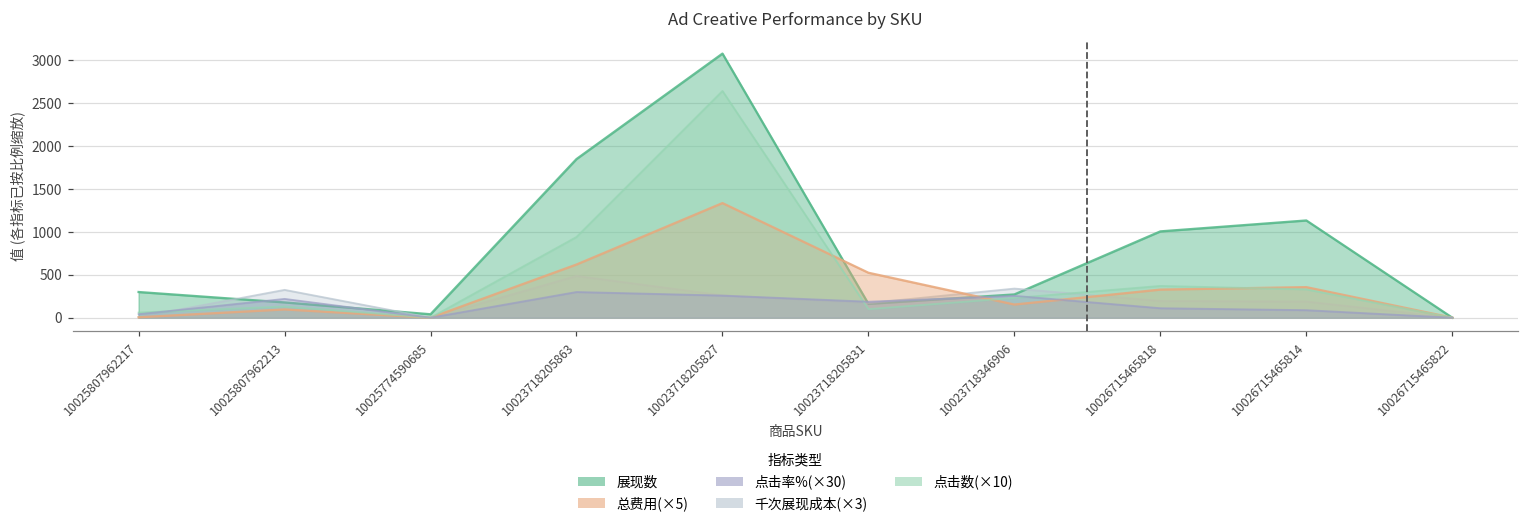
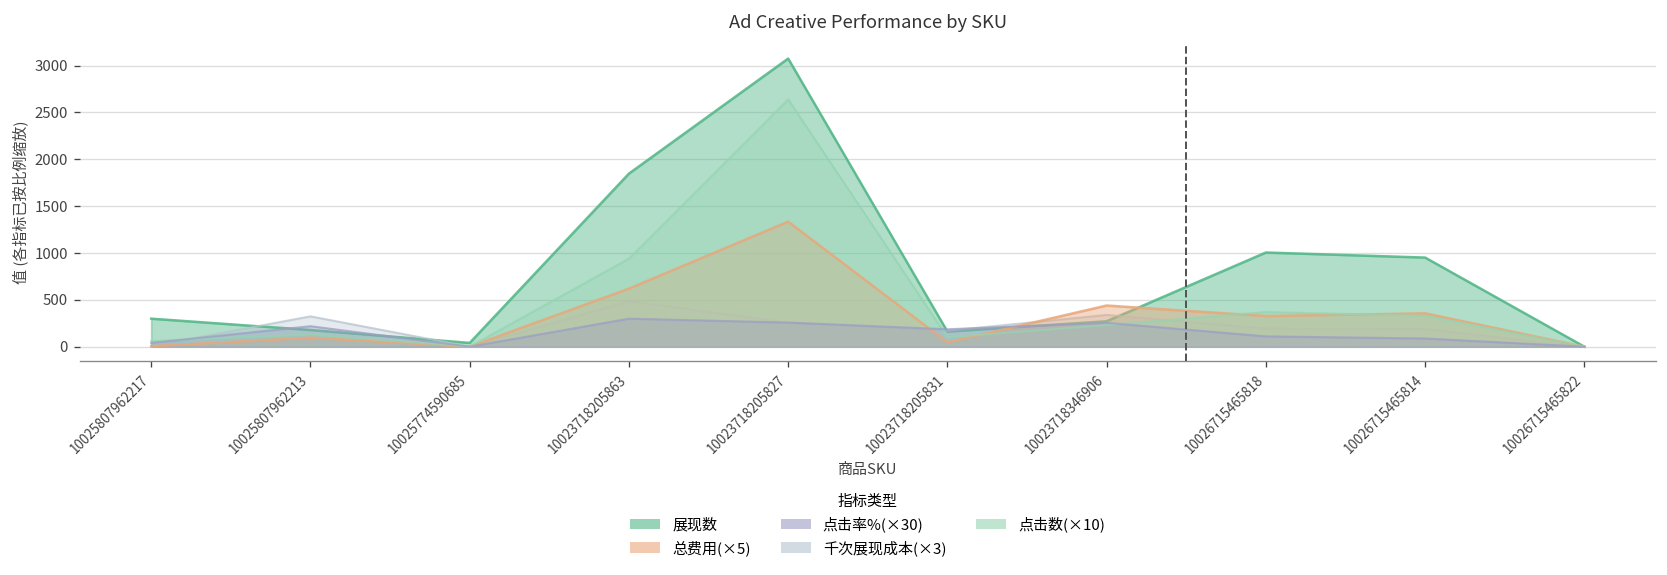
总费用(×5), 10023718205831: 500 -> 0
总费用(×5), 10023718346906: 200 -> 400
展现数, 10026715465814: 1100 -> 1000
